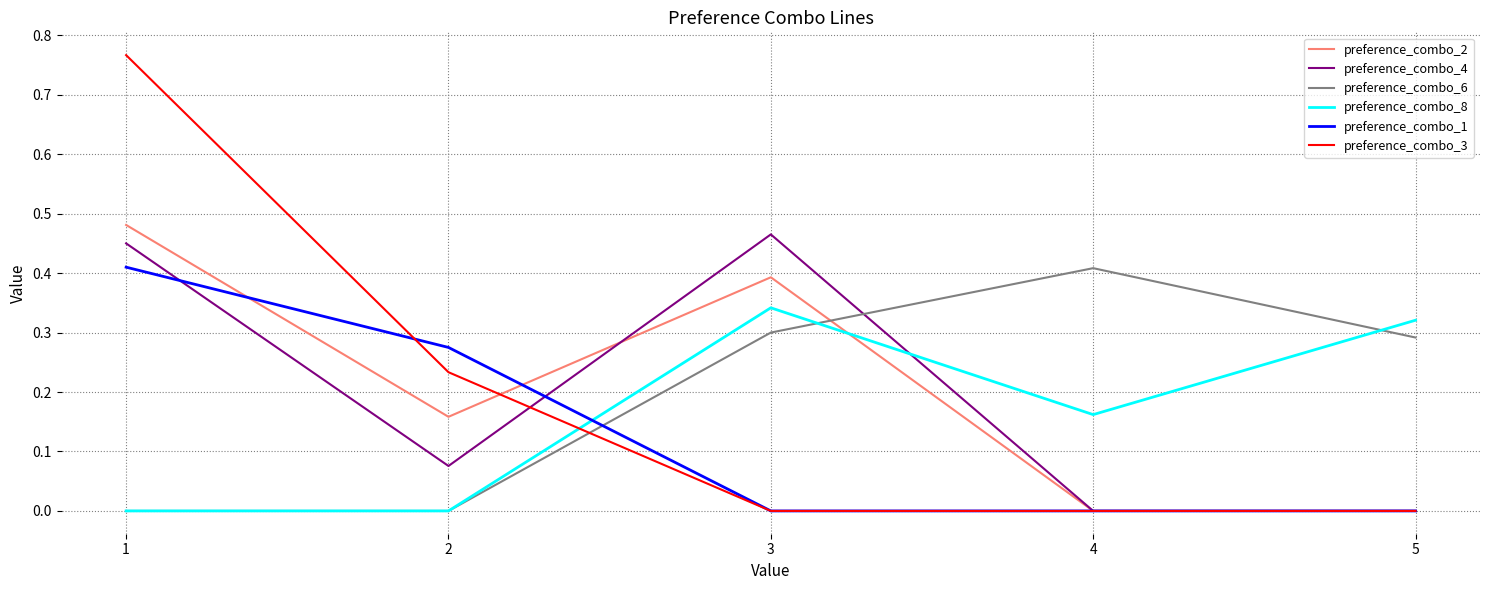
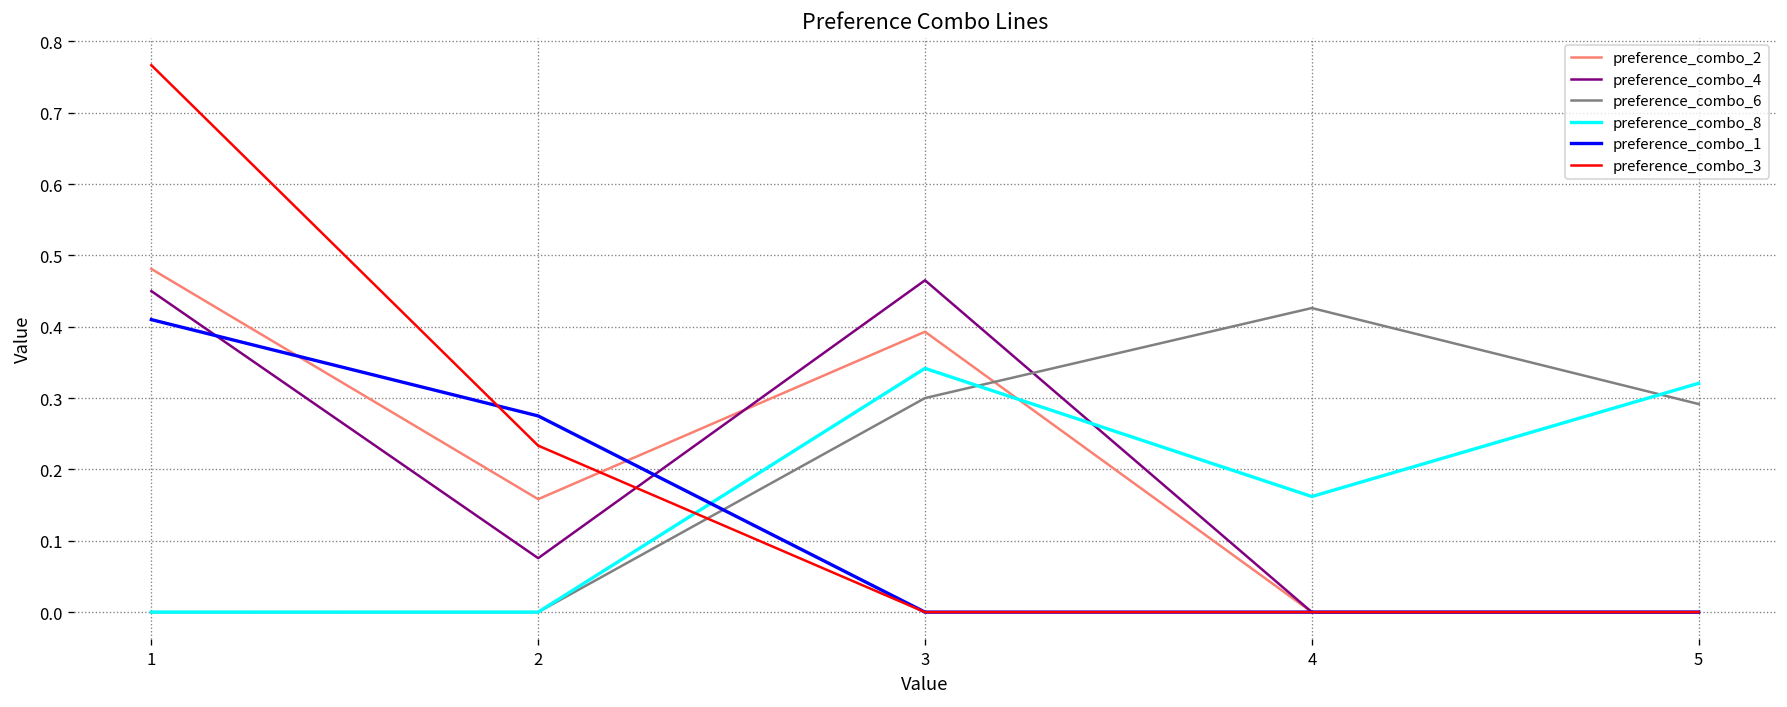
preference_combo_6, 4: 0.41 -> 0.43
